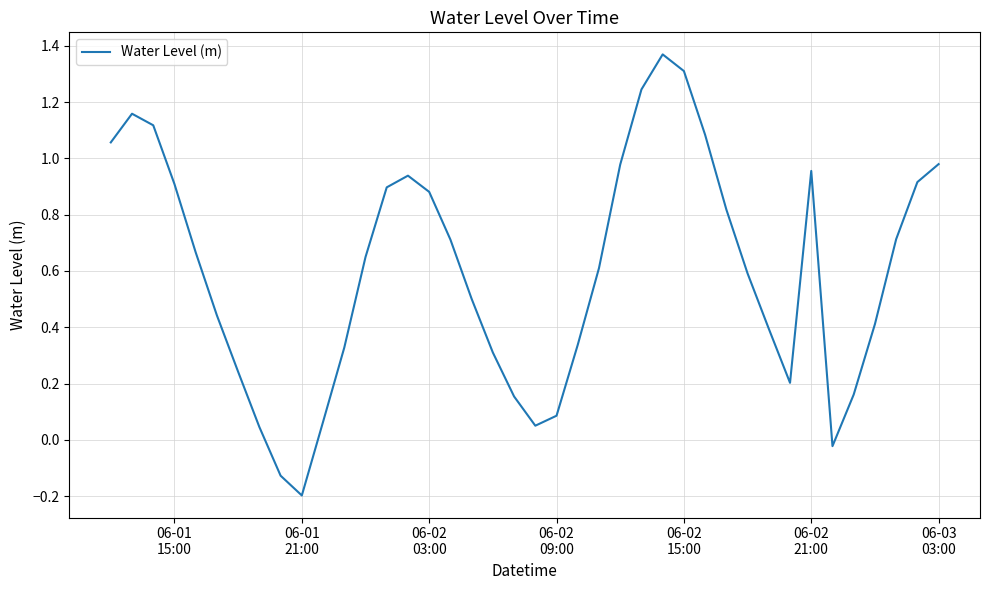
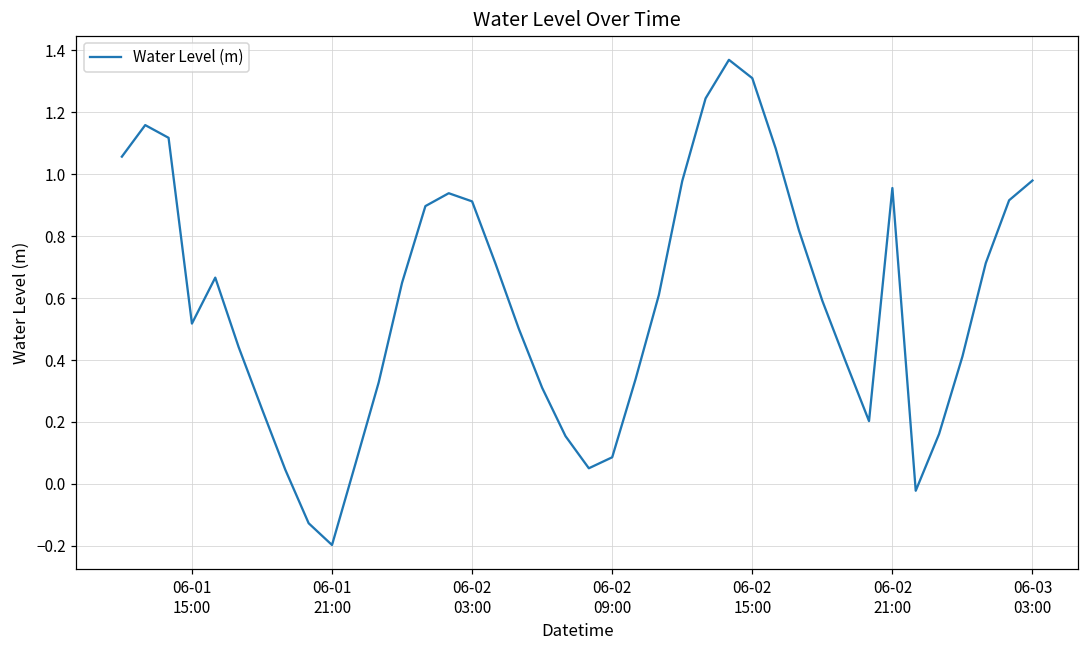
06-01 15:00: 0.91 -> 0.52
06-02 03:00: 0.88 -> 0.91
